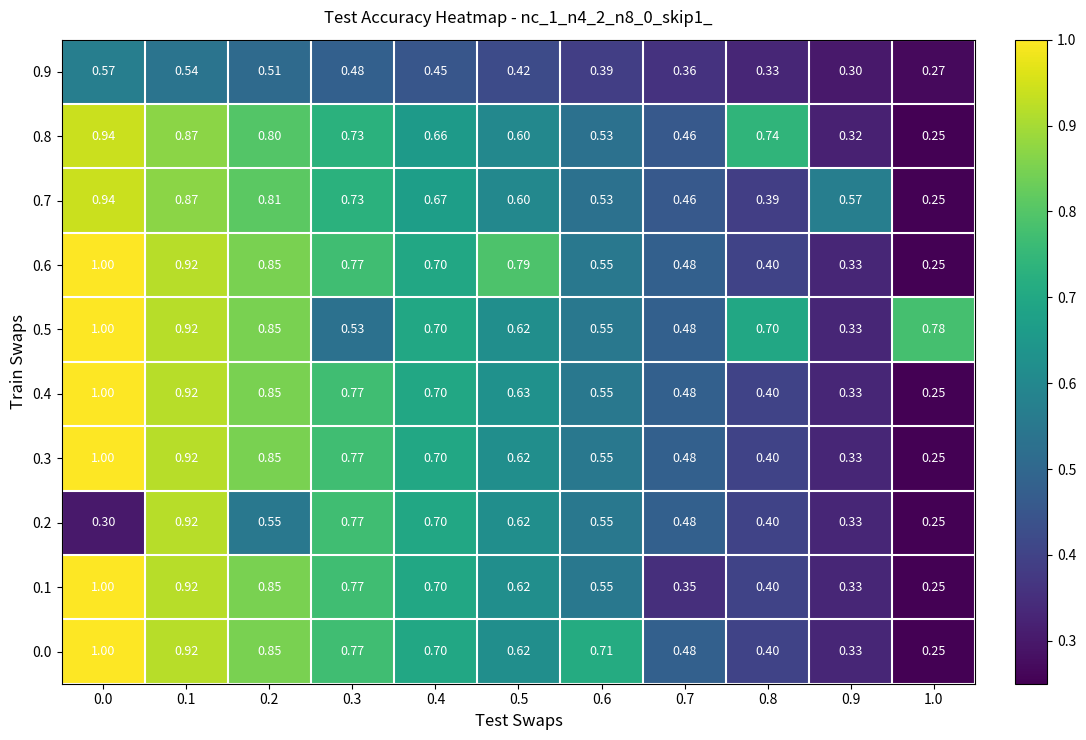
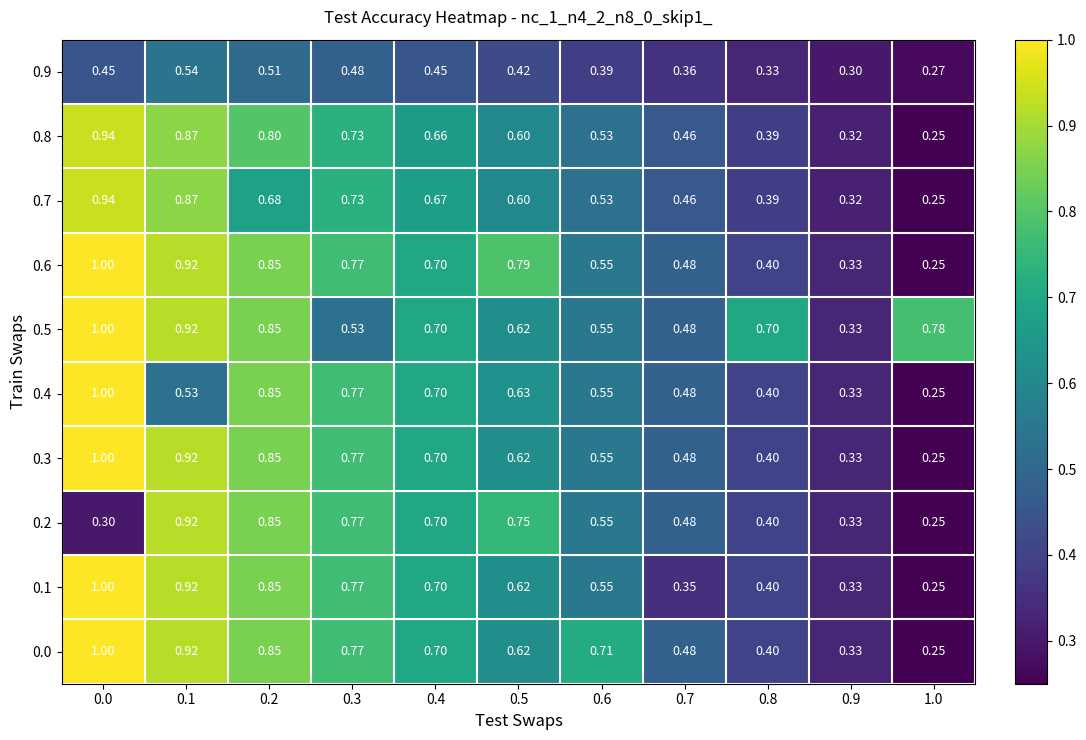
0.9, 0.0: 0.57 -> 0.45
0.8, 0.8: 0.74 -> 0.39
0.7, 0.2: 0.81 -> 0.68
0.7, 0.9: 0.57 -> 0.32
0.4, 0.1: 0.92 -> 0.53
0.2, 0.2: 0.55 -> 0.85
0.2, 0.5: 0.62 -> 0.75
